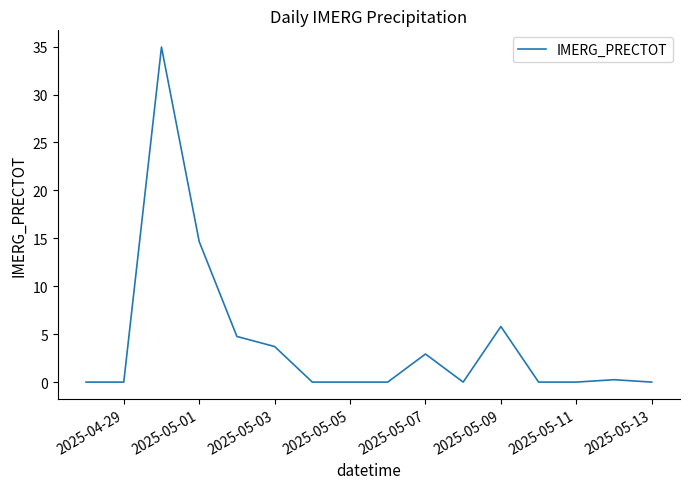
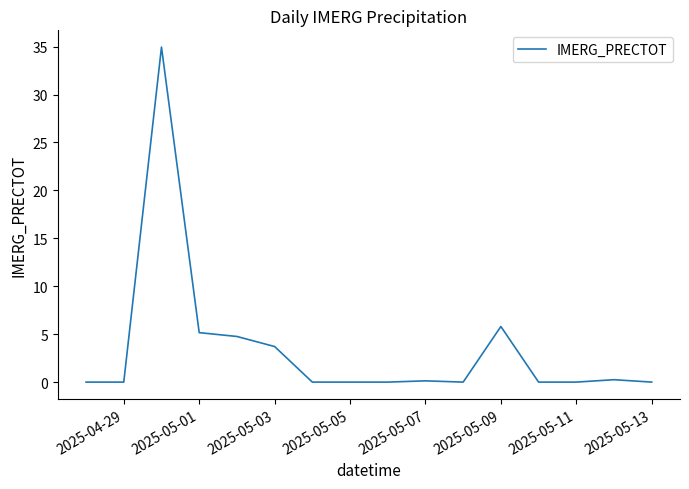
2025-05-01: 15 -> 5
2025-05-07: 3 -> 0
